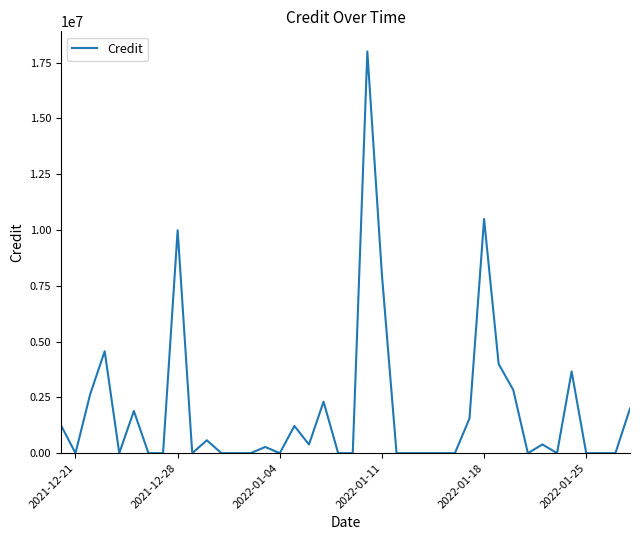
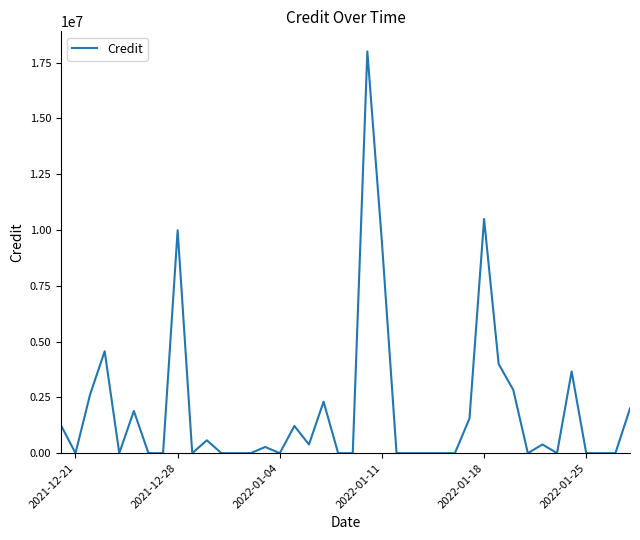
2022-01-11: 8000000 -> 9400000
